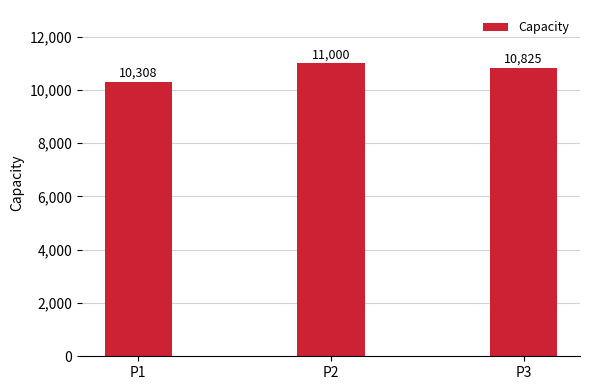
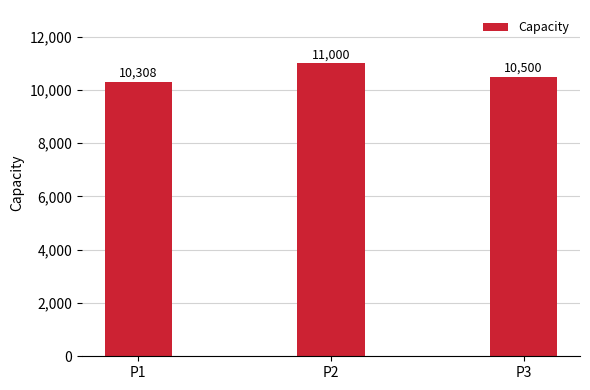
P3: 10,825 -> 10,500
